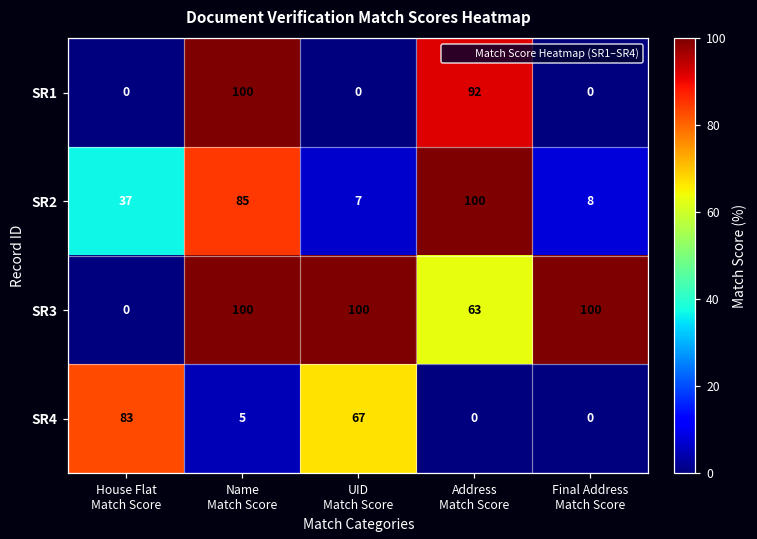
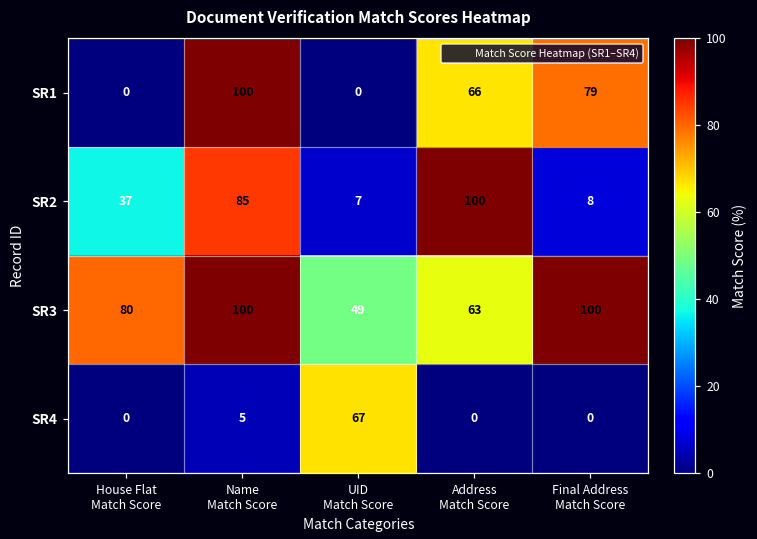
SR1, Address Match Score: 92 -> 66
SR1, Final Address Match Score: 0 -> 79
SR3, House Flat Match Score: 0 -> 80
SR3, UID Match Score: 100 -> 49
SR4, House Flat Match Score: 83 -> 0
